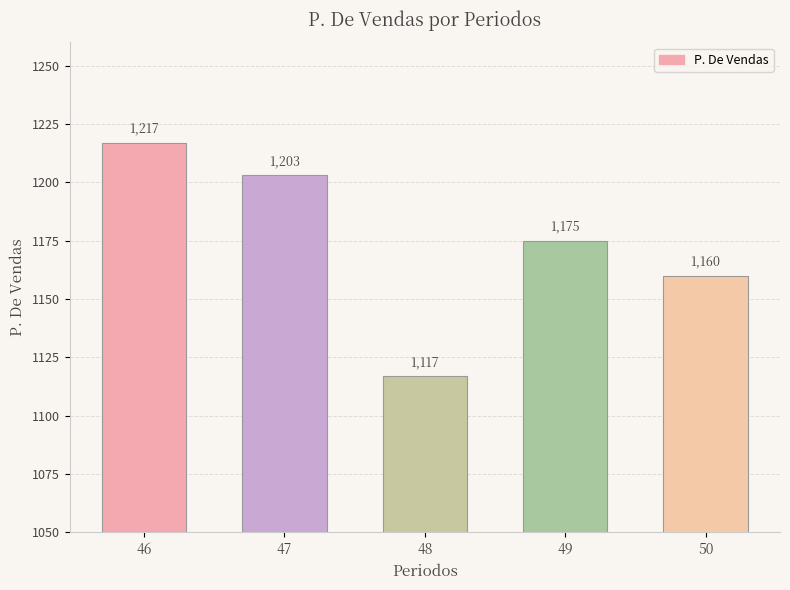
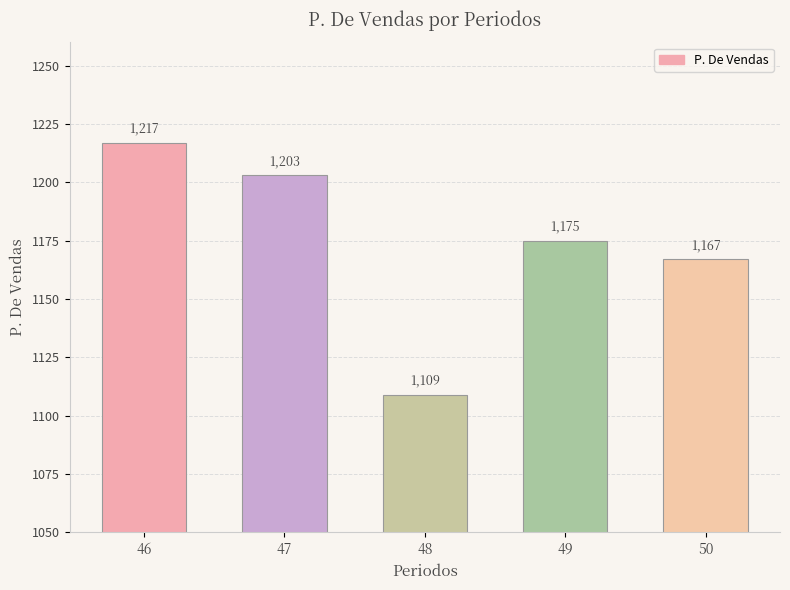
48: 1,117 -> 1,109
50: 1,160 -> 1,167
